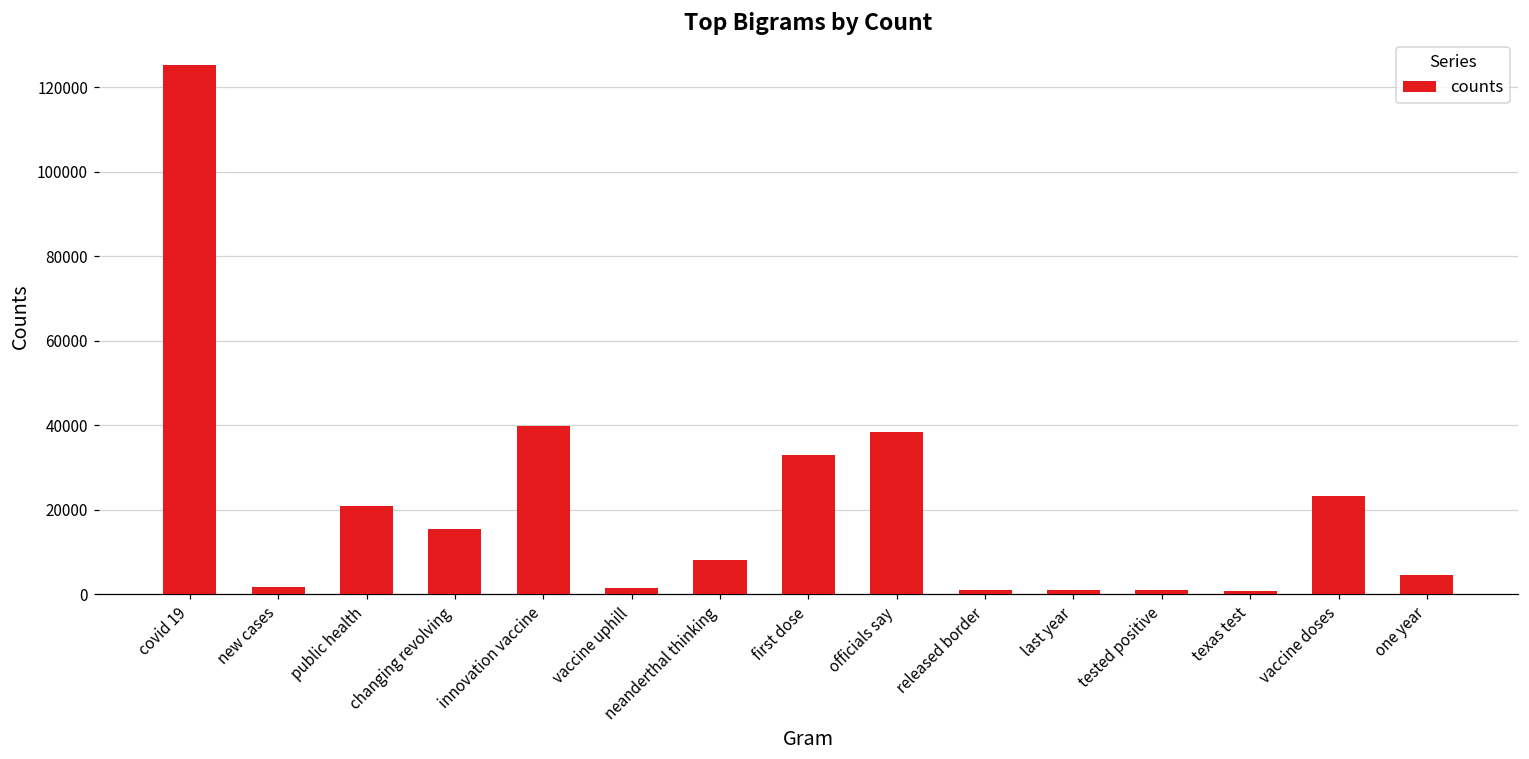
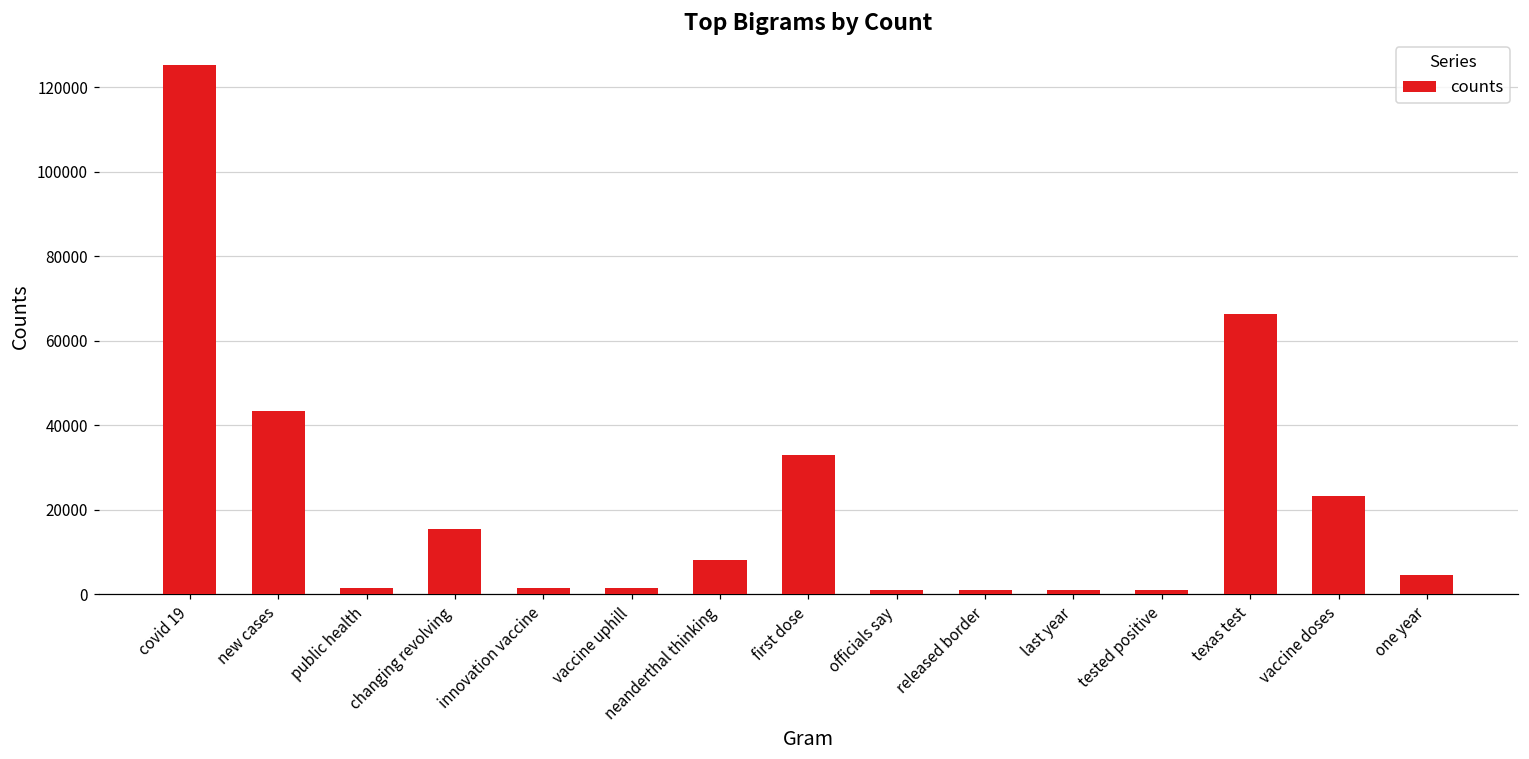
new cases: 2000 -> 43000
public health: 21000 -> 1000
innovation vaccine: 40000 -> 1000
officials say: 39000 -> 1000
texas test: 1000 -> 66000
